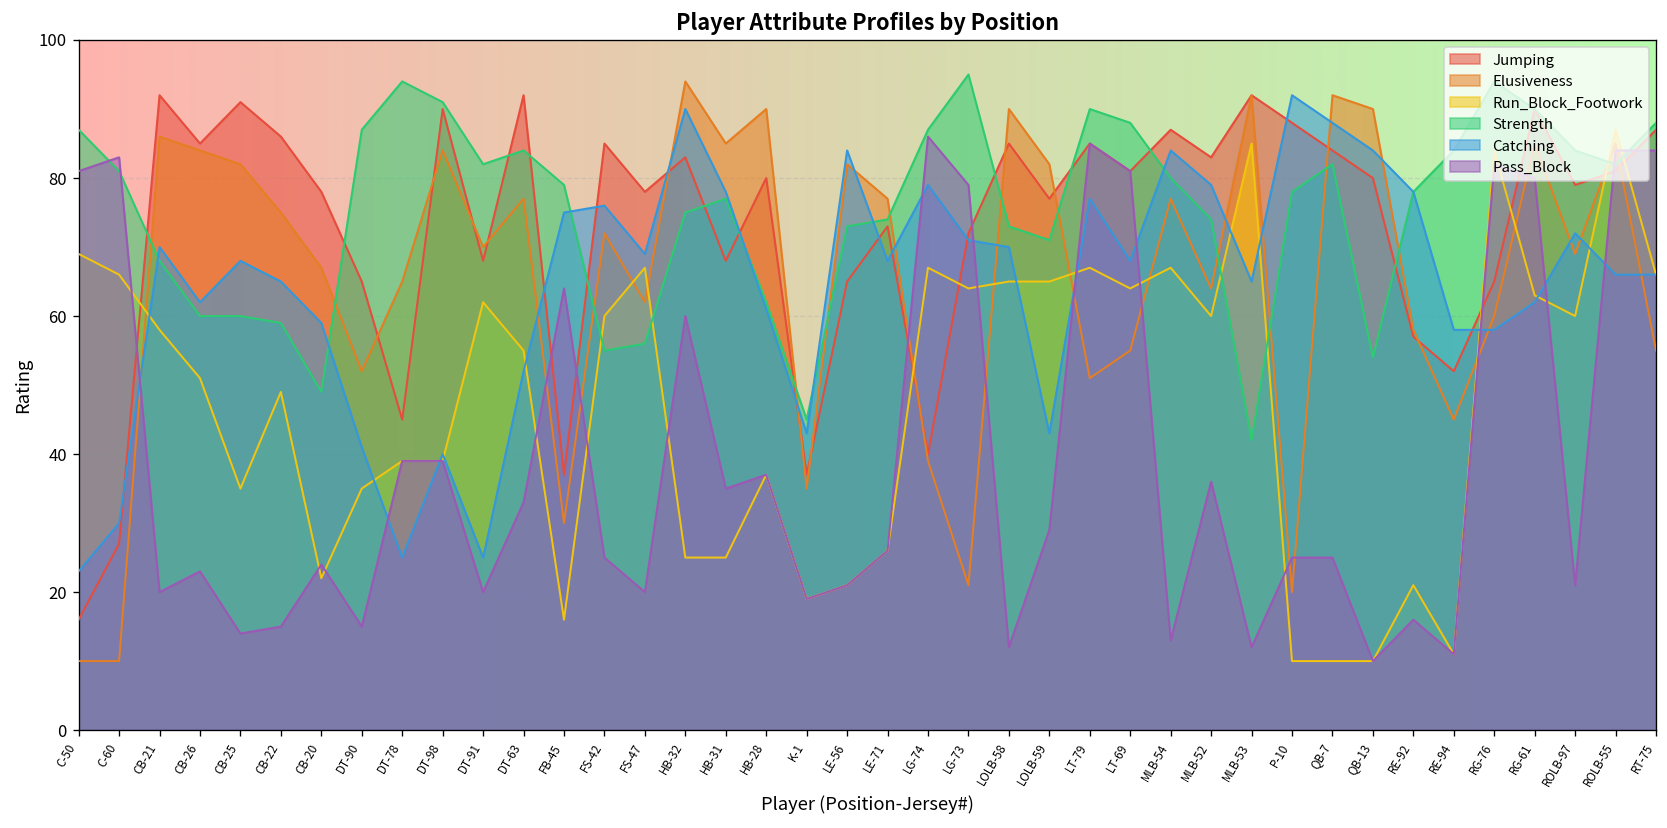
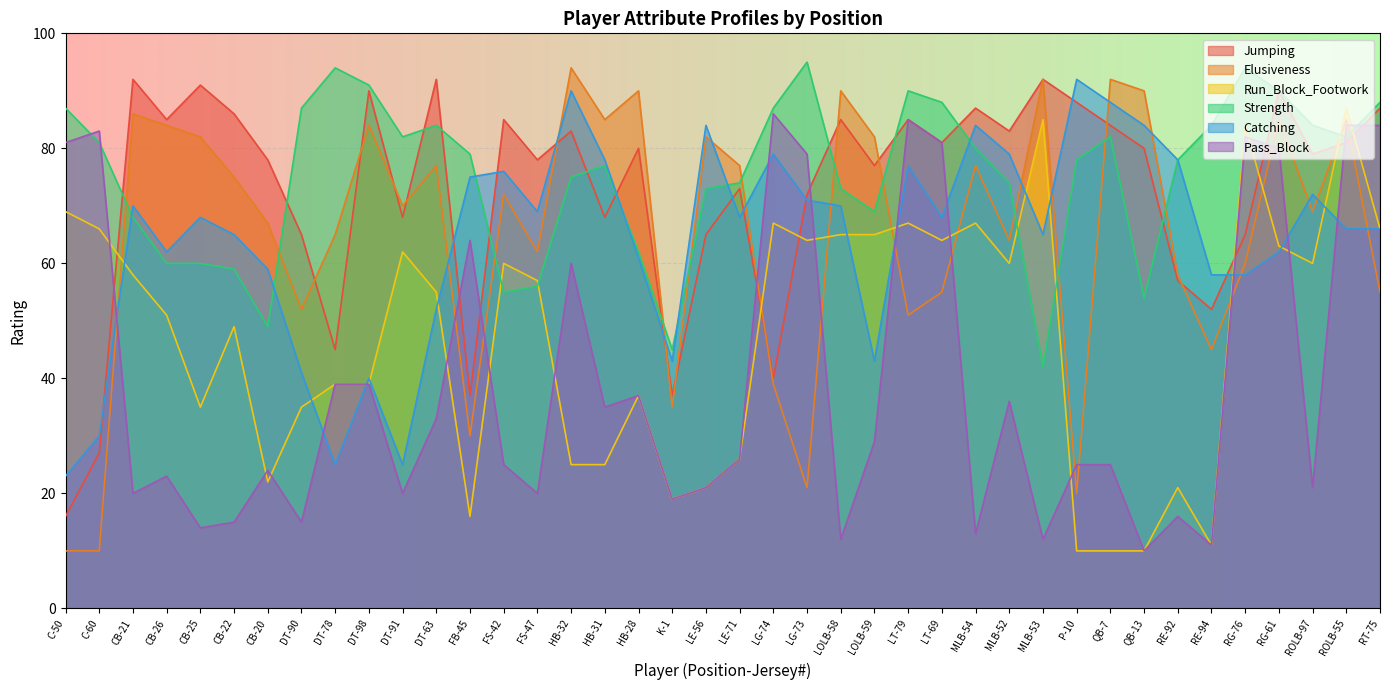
Run_Block_Footwork, FS-47: 67 -> 57
Strength, LOLB-59: 71 -> 69
